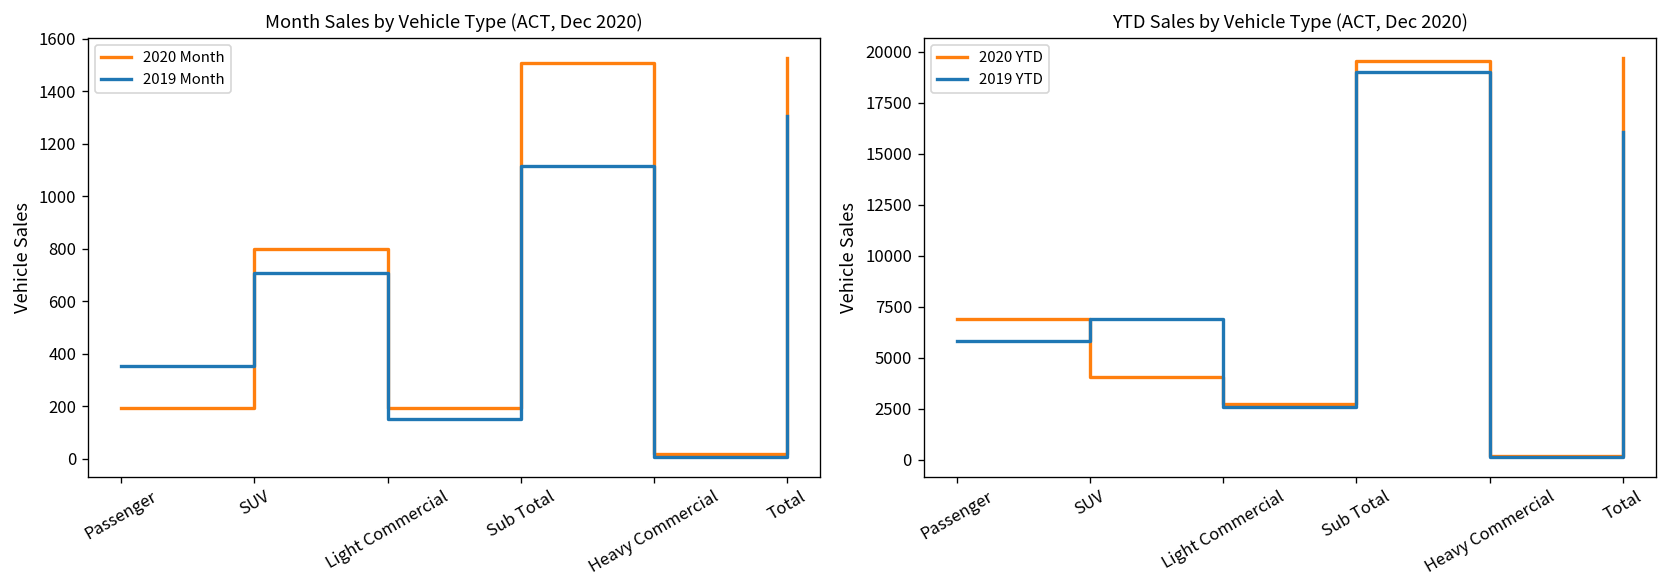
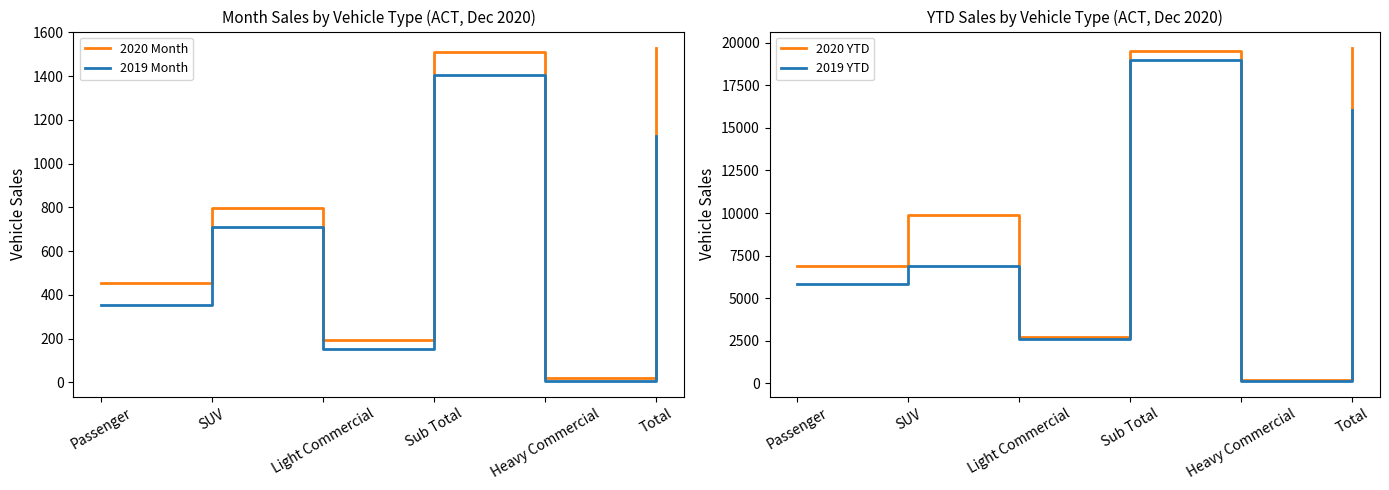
Month Sales by Vehicle Type (ACT, Dec 2020), 2020 Month, Passenger: 190 -> 460
Month Sales by Vehicle Type (ACT, Dec 2020), 2019 Month, Sub Total: 1120 -> 1410
Month Sales by Vehicle Type (ACT, Dec 2020), 2019 Month, Total: 1310 -> 1130
YTD Sales by Vehicle Type (ACT, Dec 2020), 2020 YTD, SUV: 4000 -> 9900
